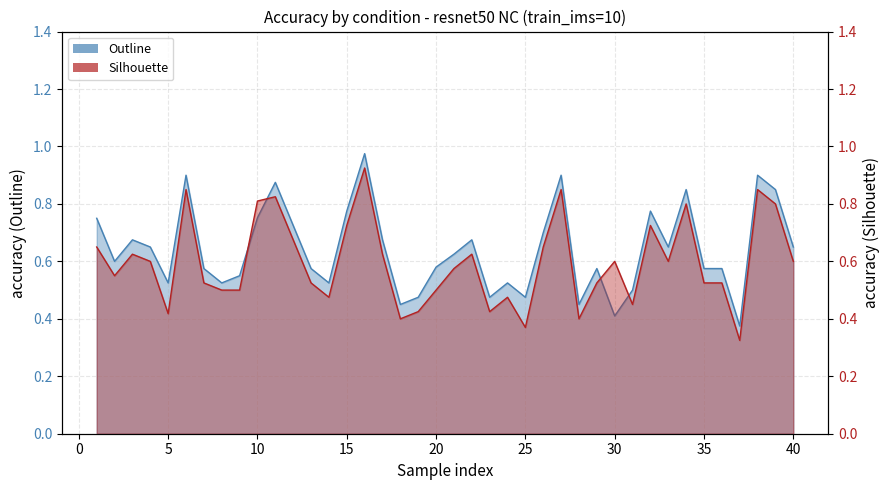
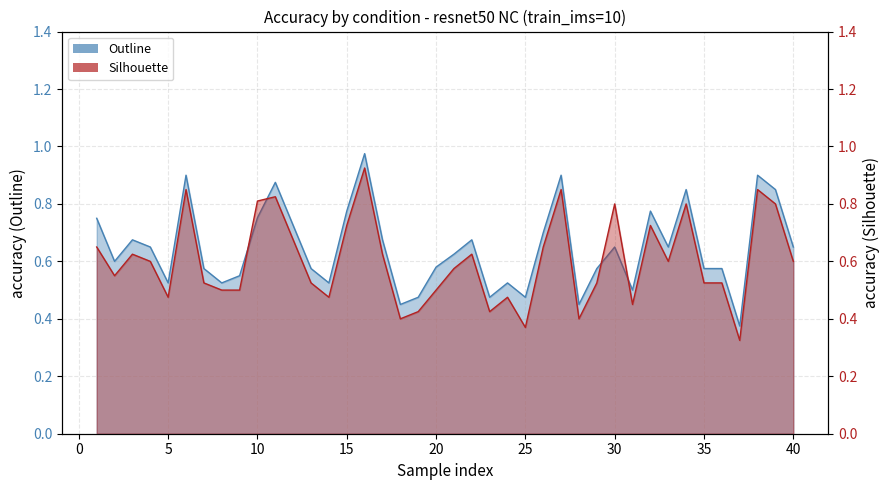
Outline, 30: 0.41 -> 0.65
Silhouette, 5: 0.42 -> 0.48
Silhouette, 30: 0.6 -> 0.8
